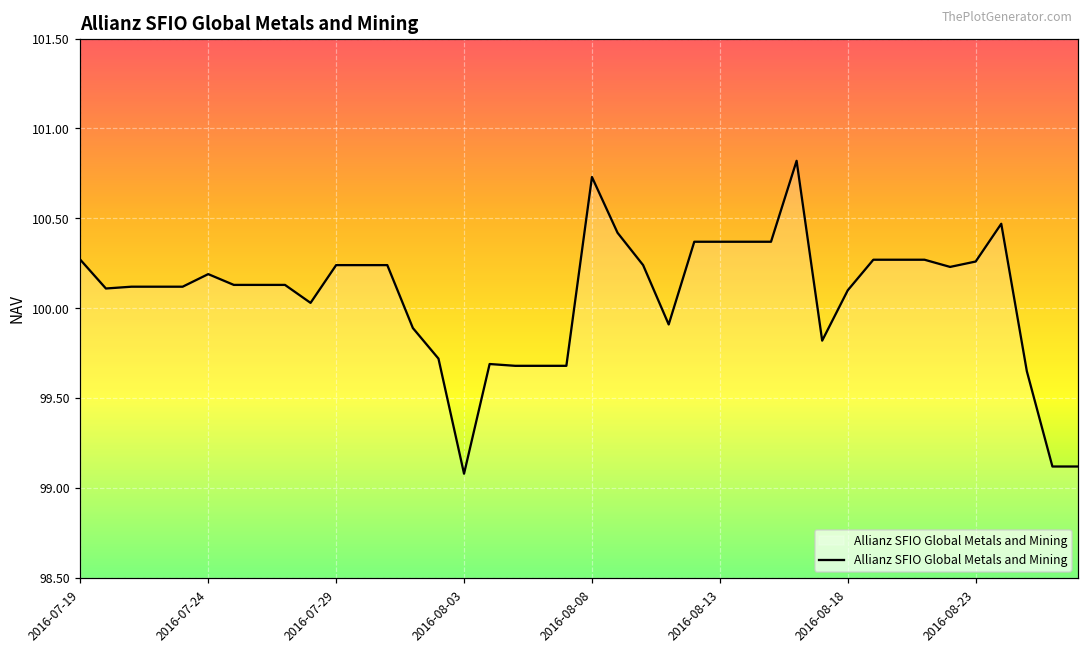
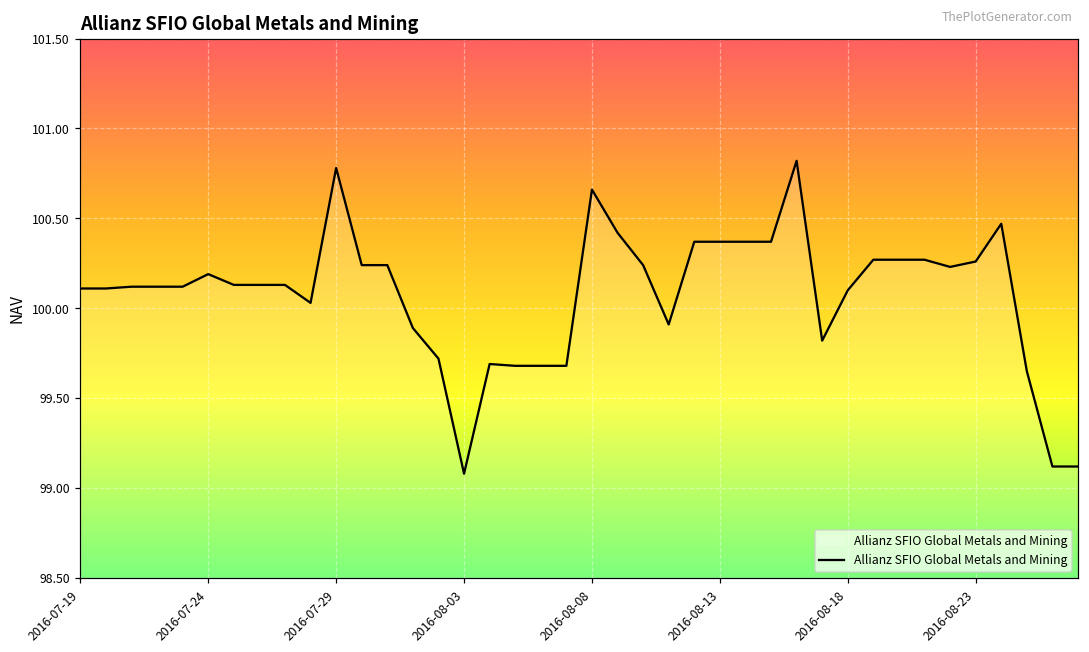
2016-07-19: 100.27 -> 100.11
2016-07-29: 100.24 -> 100.78
2016-08-08: 100.73 -> 100.66
